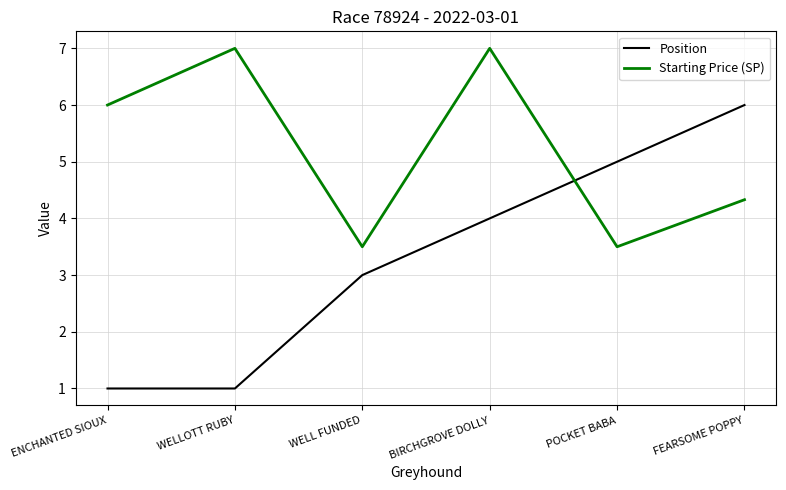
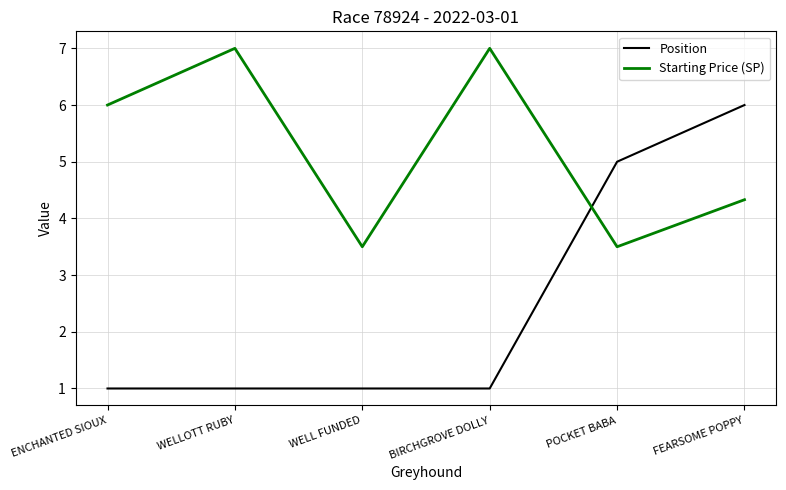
Position, WELL FUNDED: 3 -> 1
Position, BIRCHGROVE DOLLY: 4 -> 1
